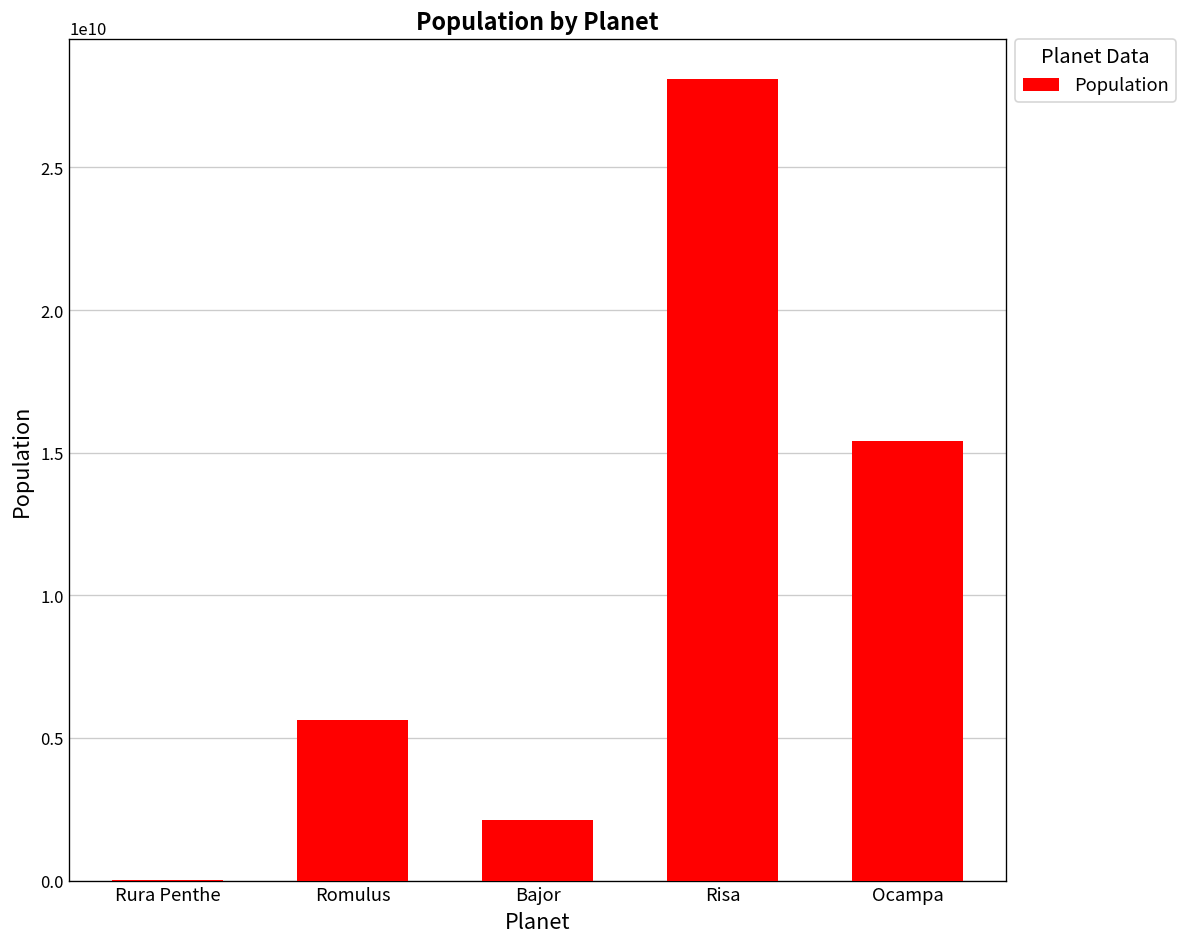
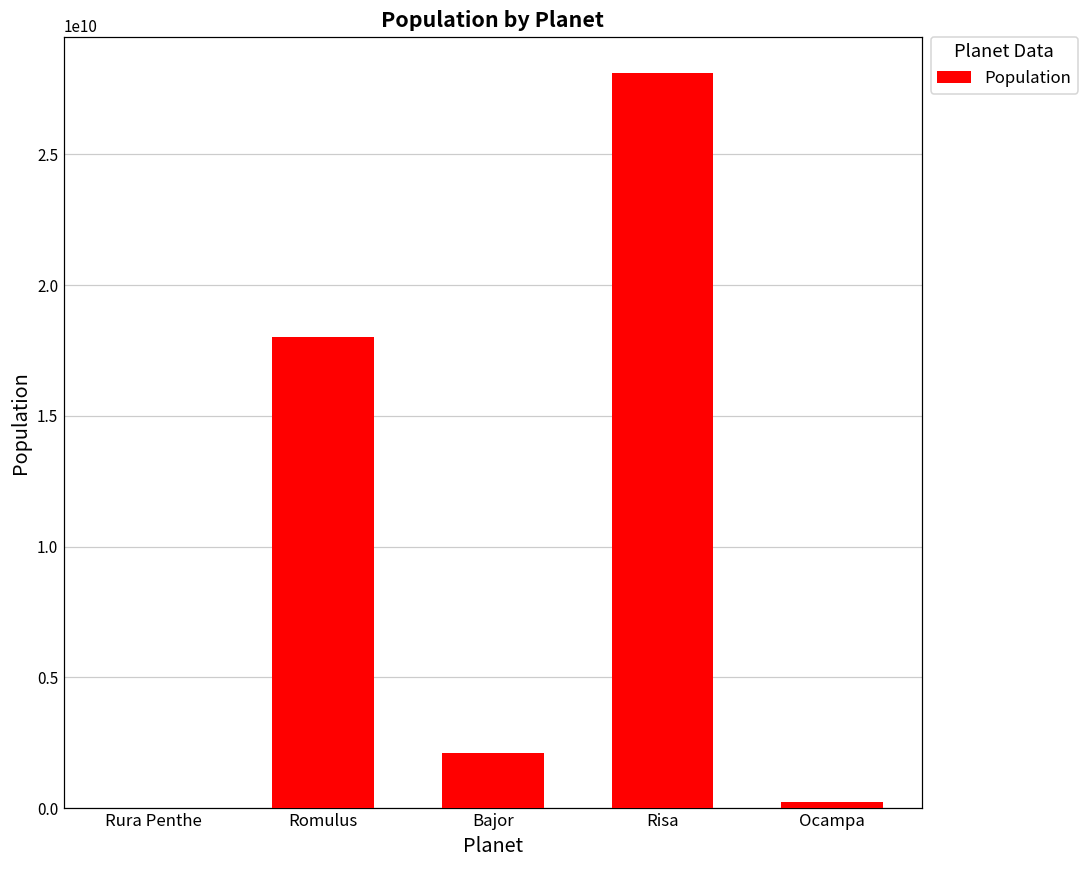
Romulus: 5600000000 -> 18000000000
Ocampa: 15400000000 -> 200000000
